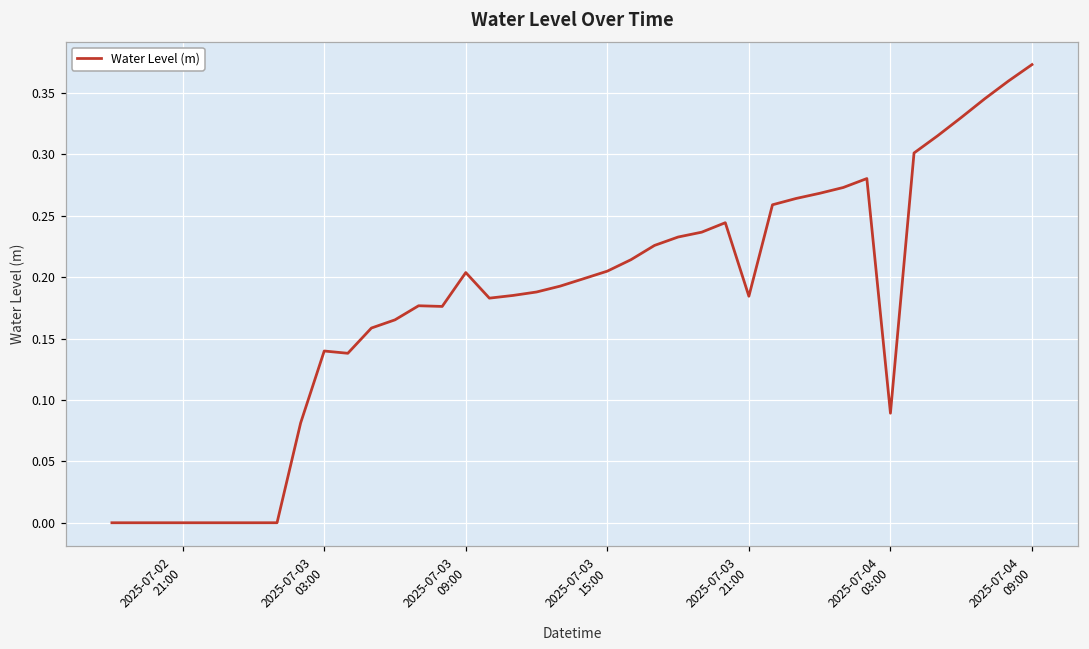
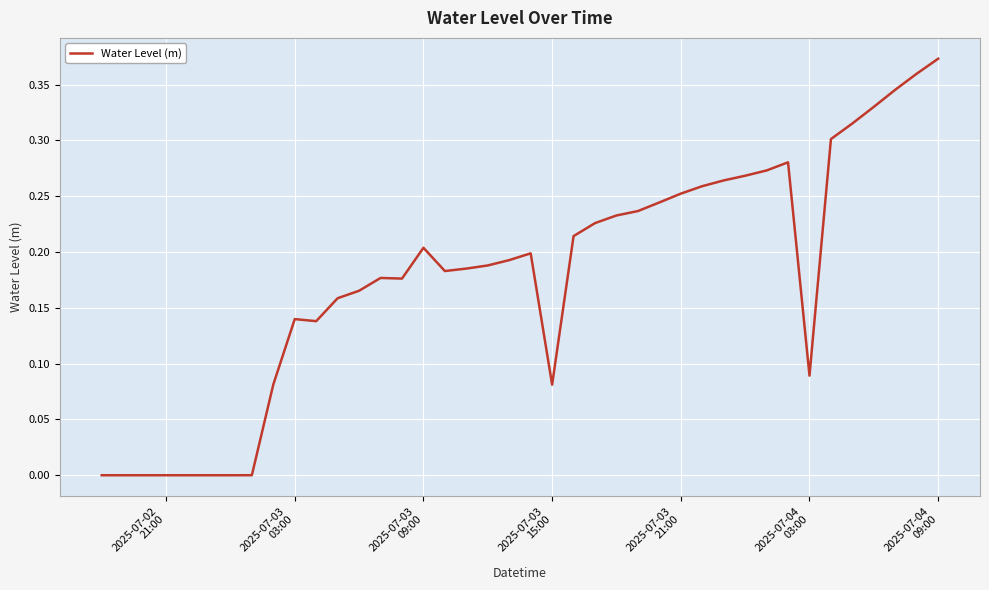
2025-07-03 15:00: 0.205 -> 0.081
2025-07-03 21:00: 0.185 -> 0.252
